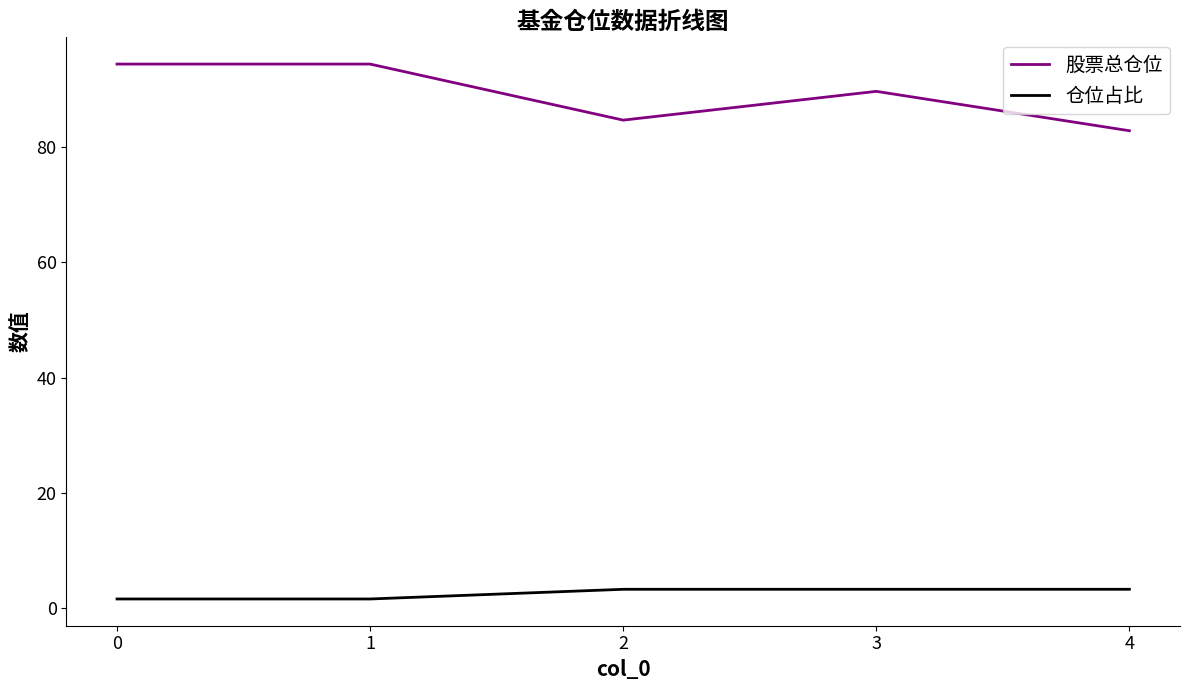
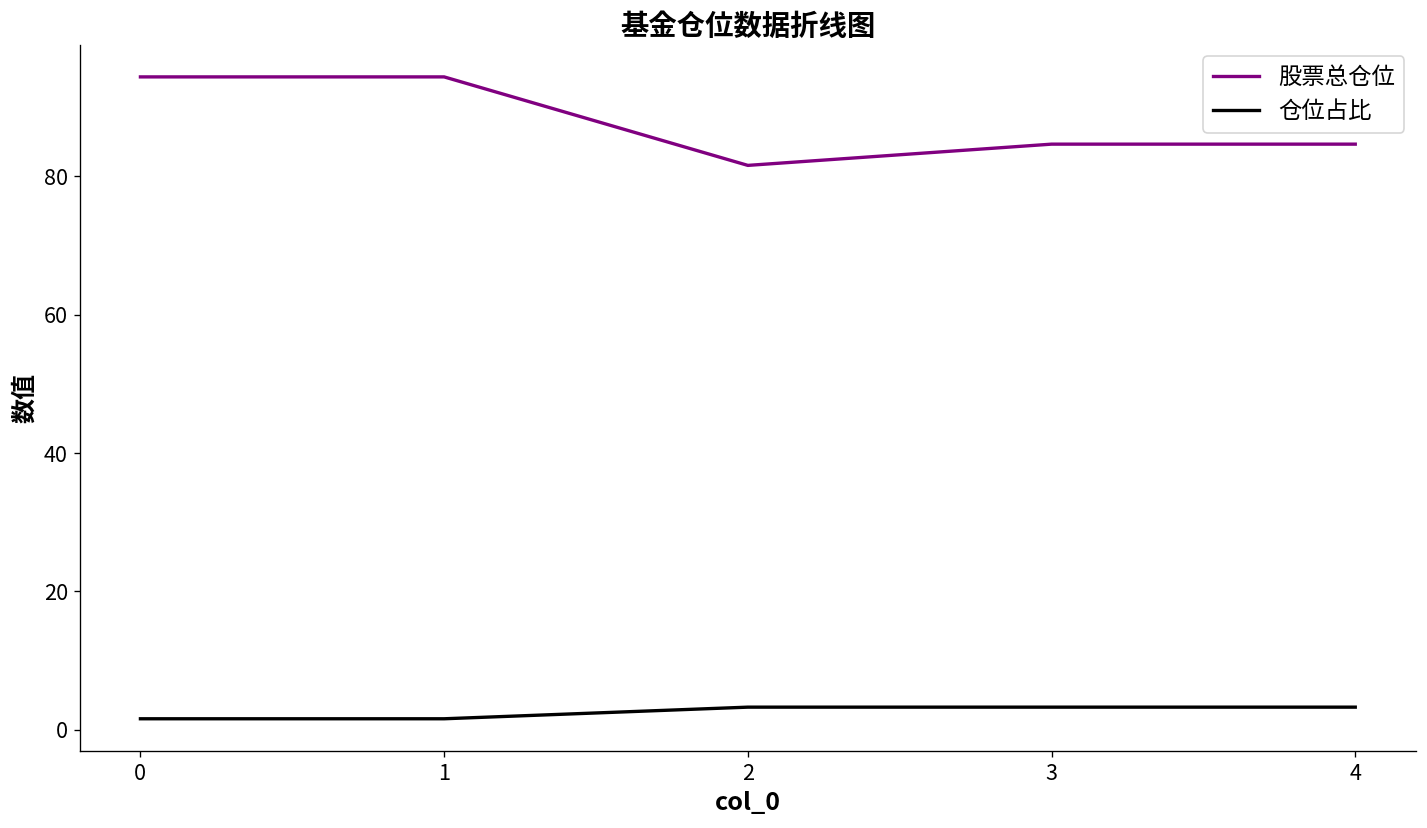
股票总仓位, 2: 85 -> 82
股票总仓位, 3: 90 -> 85
股票总仓位, 4: 83 -> 85
